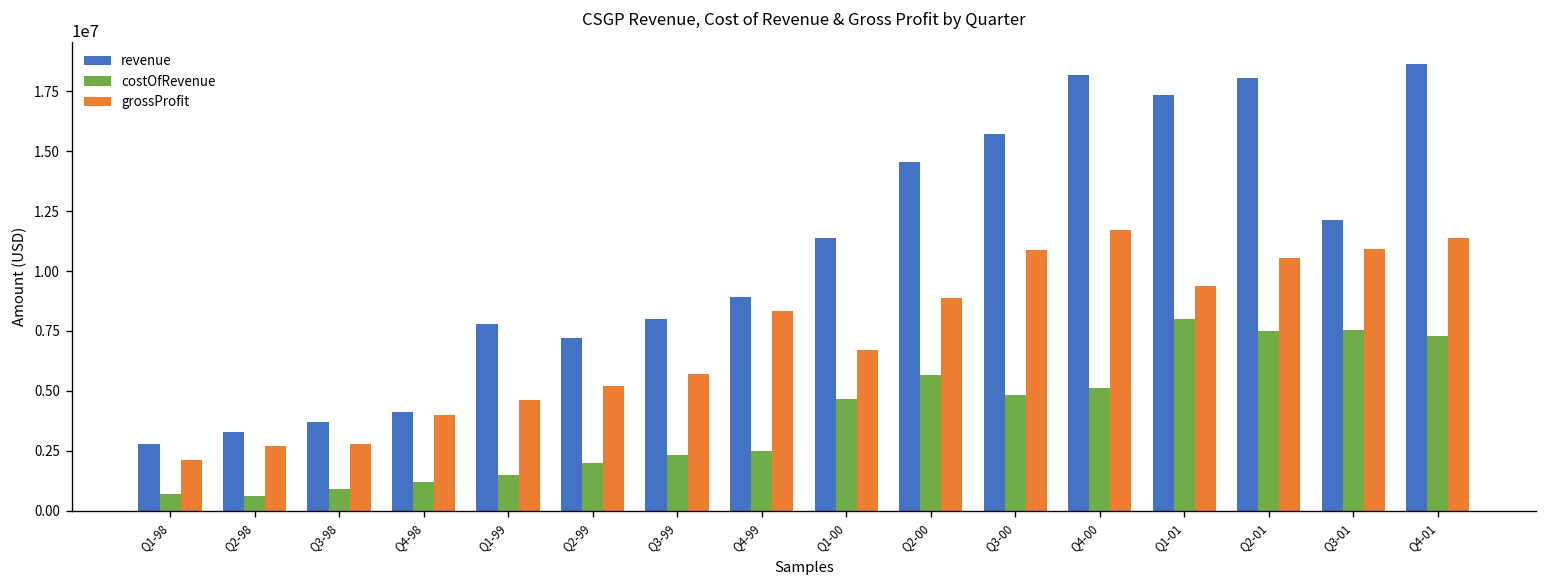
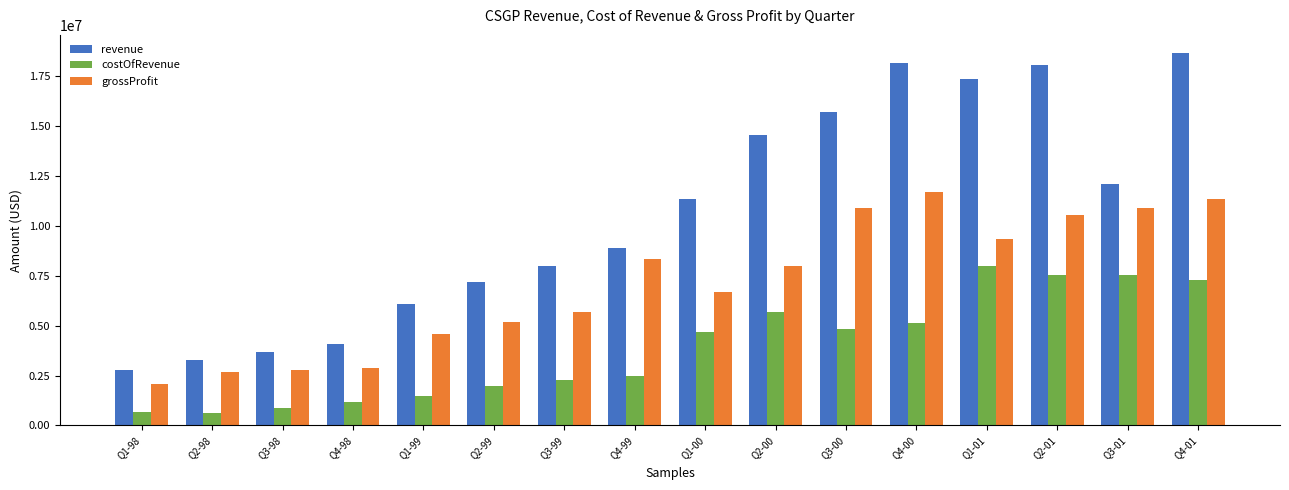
grossProfit, Q4-98: 4000000 -> 2900000
revenue, Q1-99: 7800000 -> 6100000
grossProfit, Q2-00: 8900000 -> 8000000
